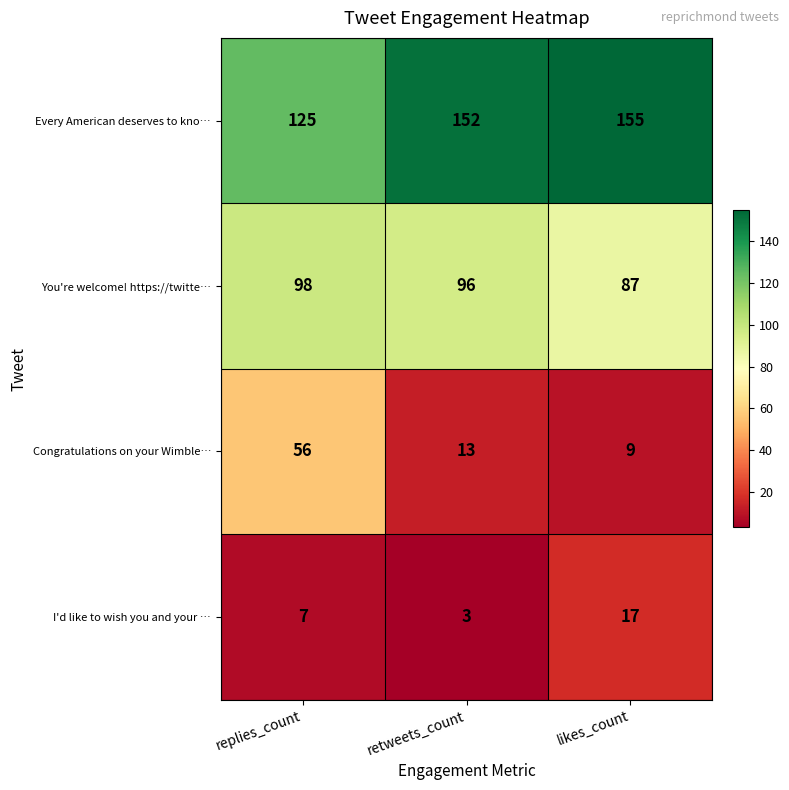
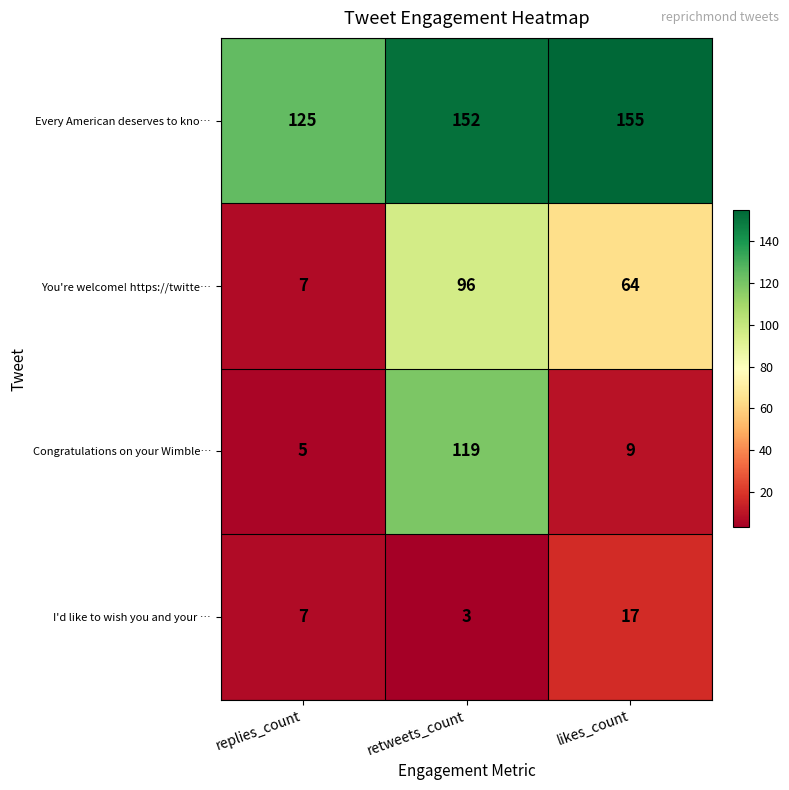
You're welcome! https://twitte…, replies_count: 98 -> 7
You're welcome! https://twitte…, likes_count: 87 -> 64
Congratulations on your Wimble…, replies_count: 56 -> 5
Congratulations on your Wimble…, retweets_count: 13 -> 119
